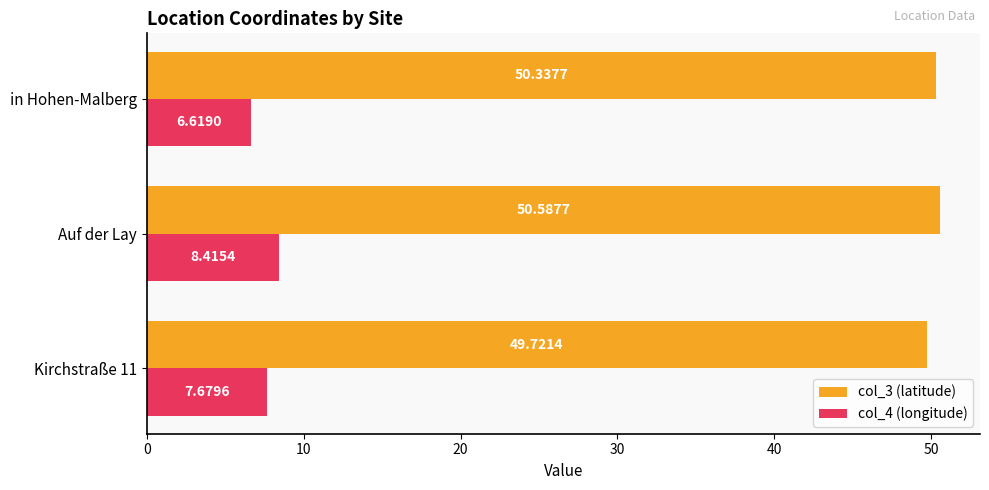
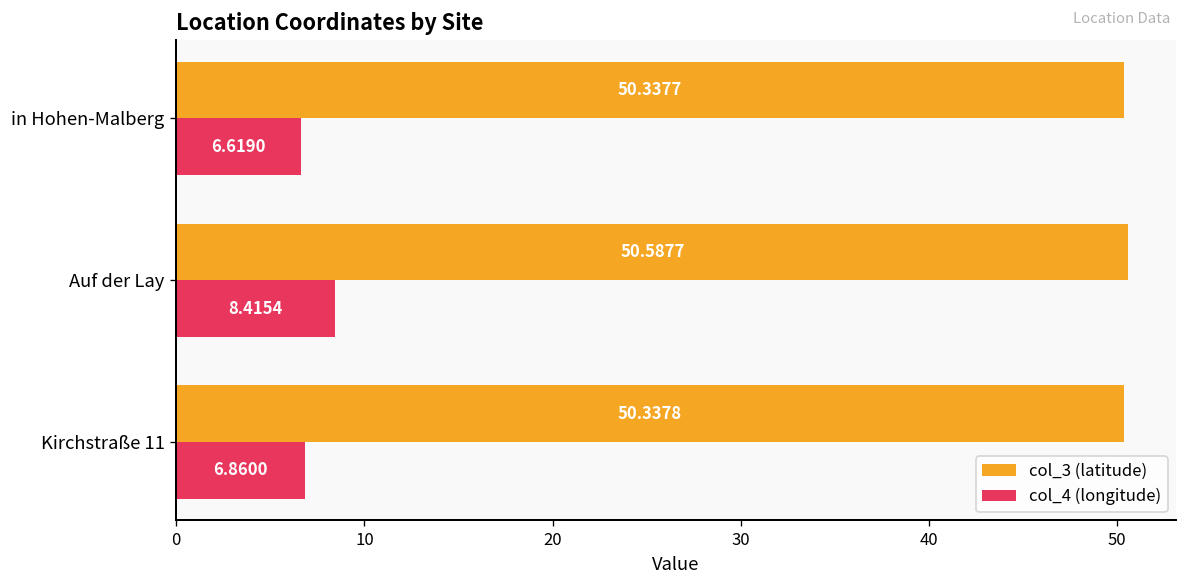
col_3 (latitude), Kirchstraße 11: 49.7214 -> 50.3378
col_4 (longitude), Kirchstraße 11: 7.6796 -> 6.8600
